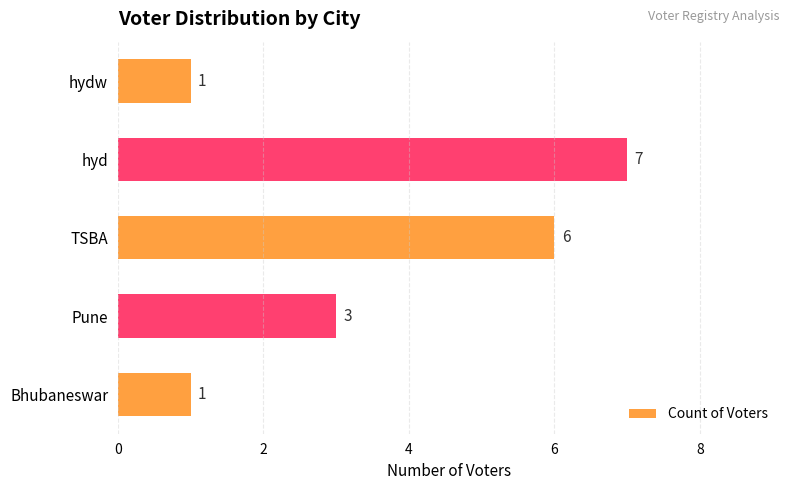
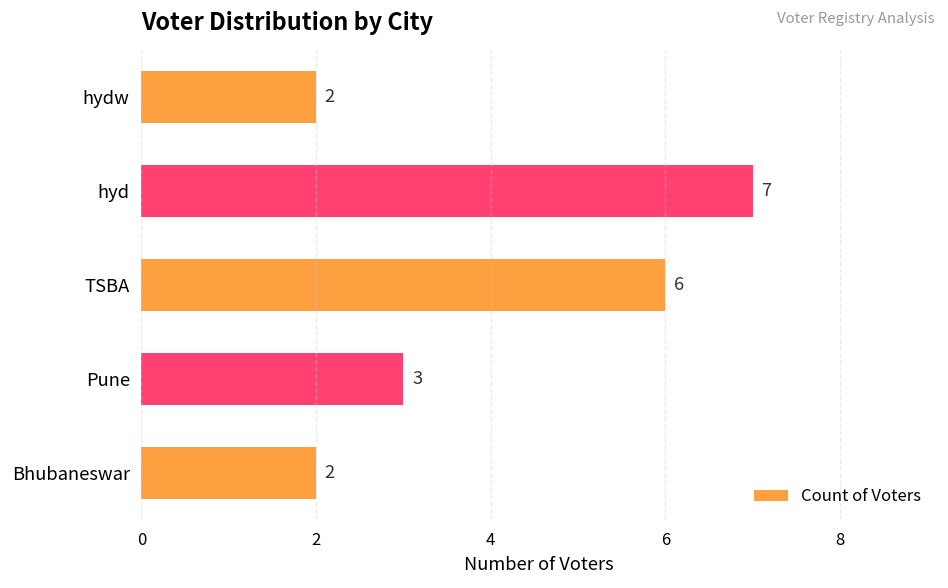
hydw: 1 -> 2
Bhubaneswar: 1 -> 2
